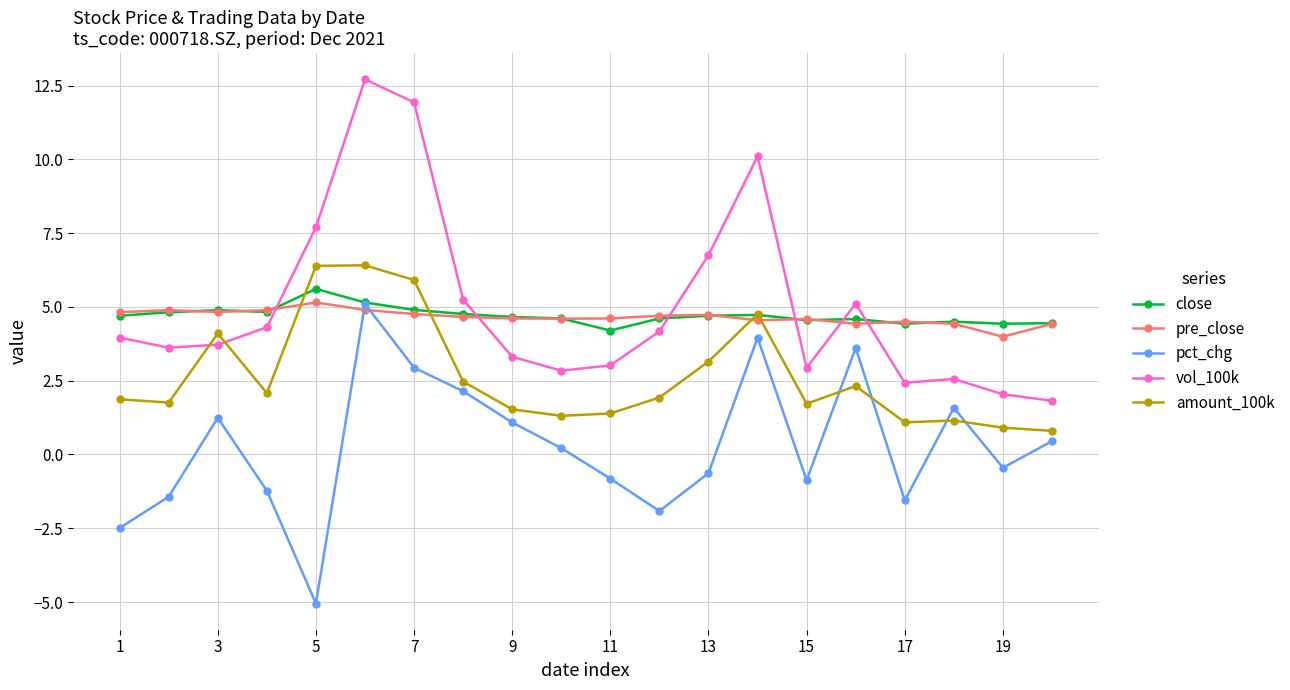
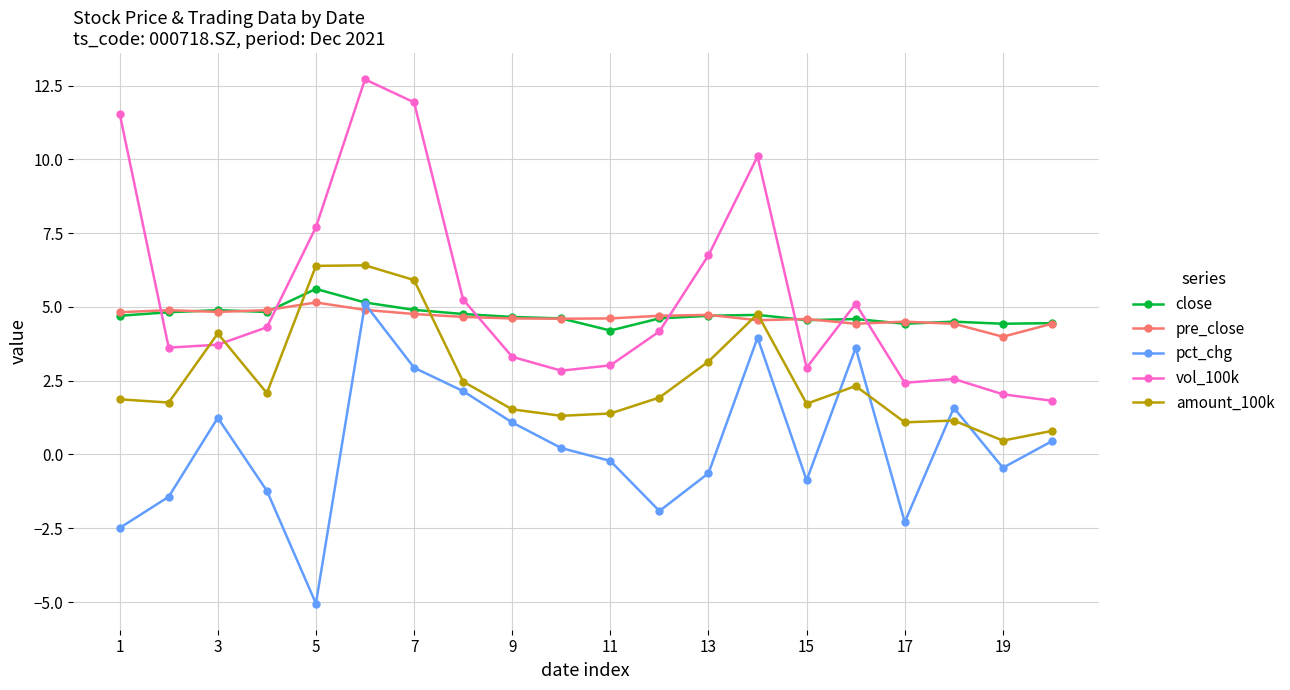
vol_100k, 1: 4.0 -> 11.6
pct_chg, 11: -0.8 -> -0.2
pct_chg, 17: -1.6 -> -2.3
amount_100k, 19: 0.9 -> 0.5
